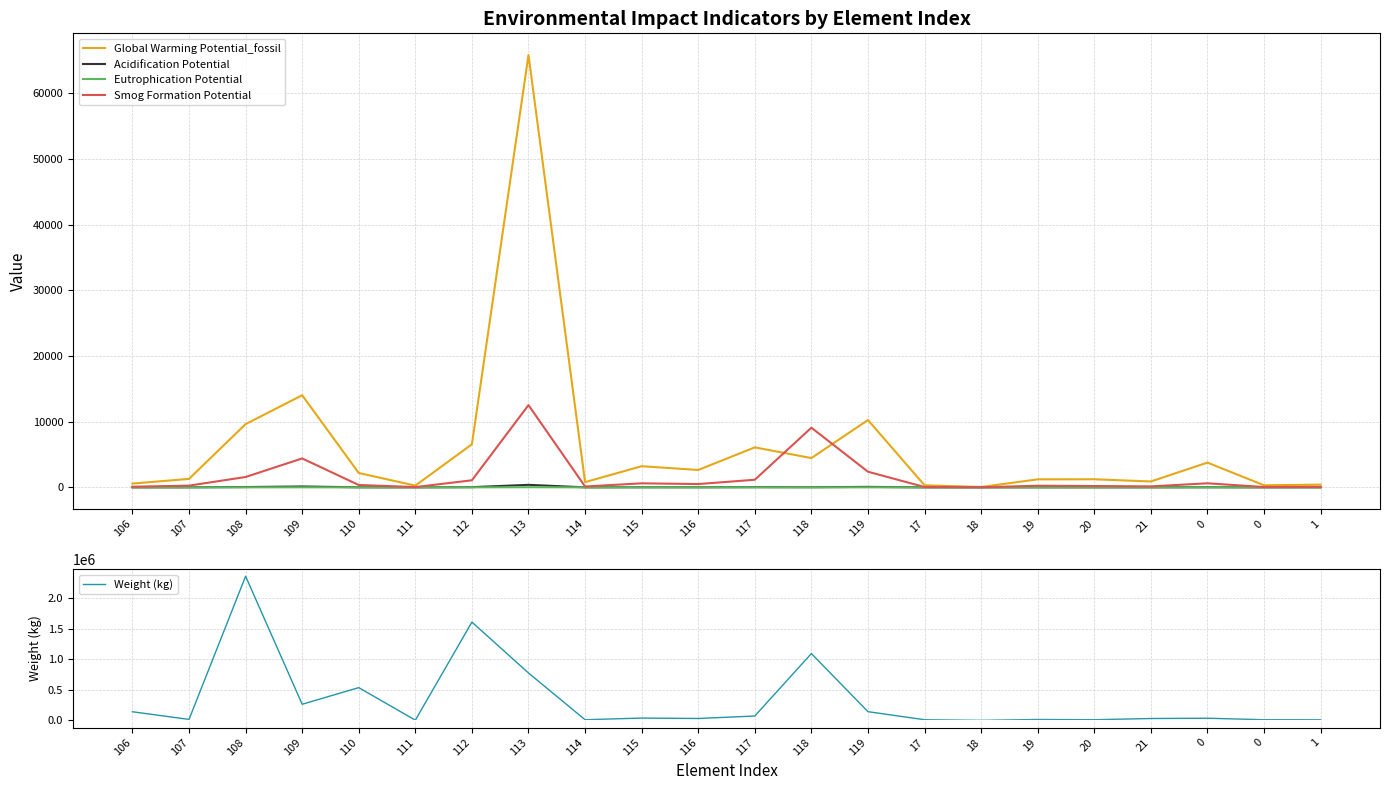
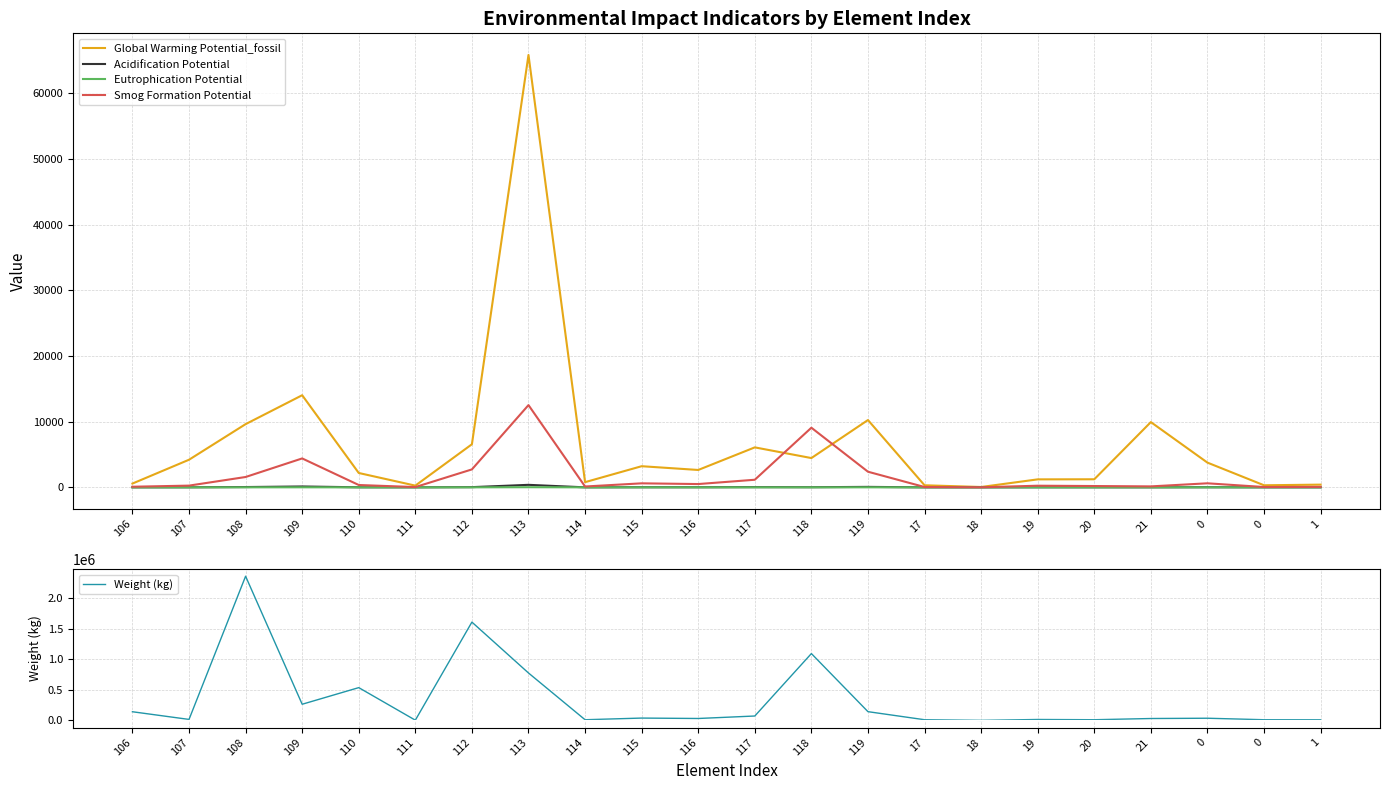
Environmental Impact Indicators by Element Index, Global Warming Potential_fossil, 107: 1000 -> 4000
Environmental Impact Indicators by Element Index, Smog Formation Potential, 112: 1000 -> 3000
Environmental Impact Indicators by Element Index, Global Warming Potential_fossil, 21: 1000 -> 10000
